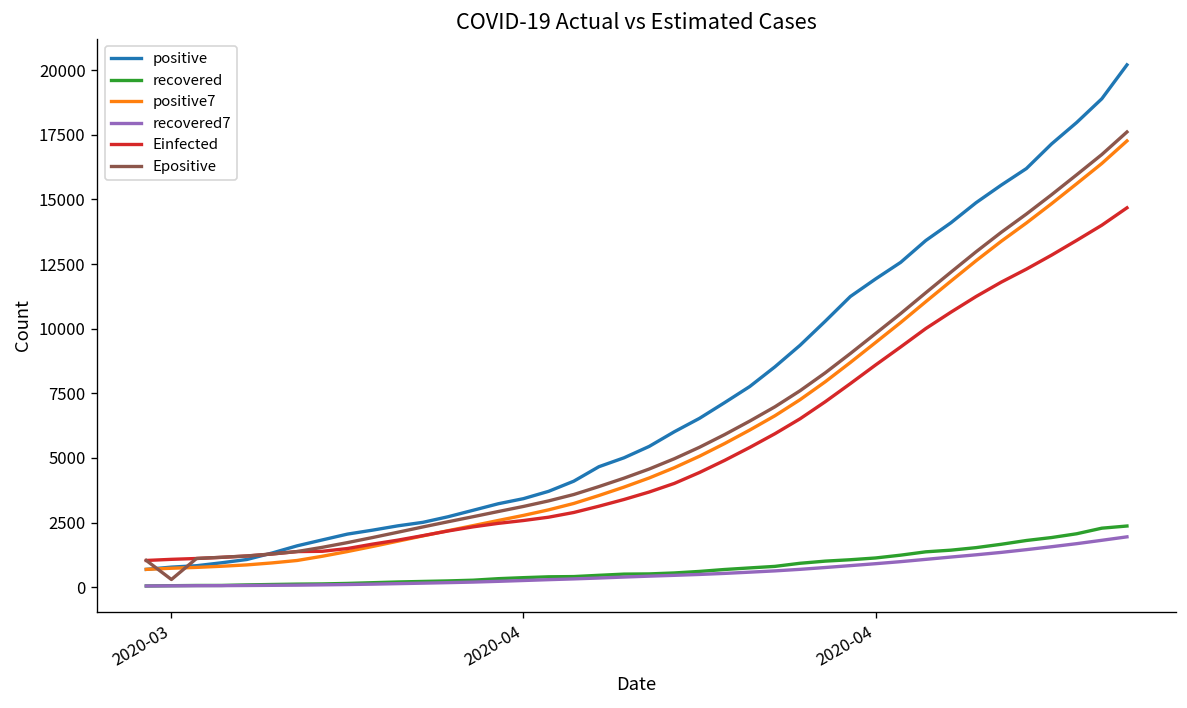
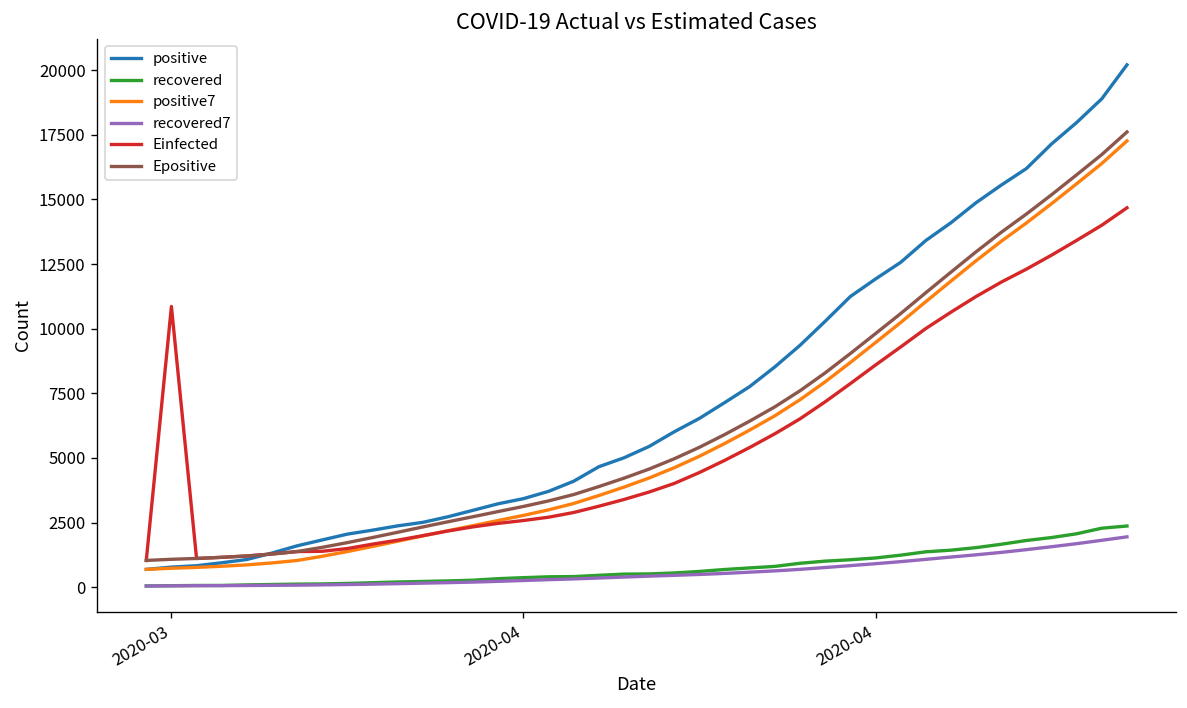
Einfected, 2020-03: 1100 -> 10900
Epositive, 2020-03: 300 -> 1100
